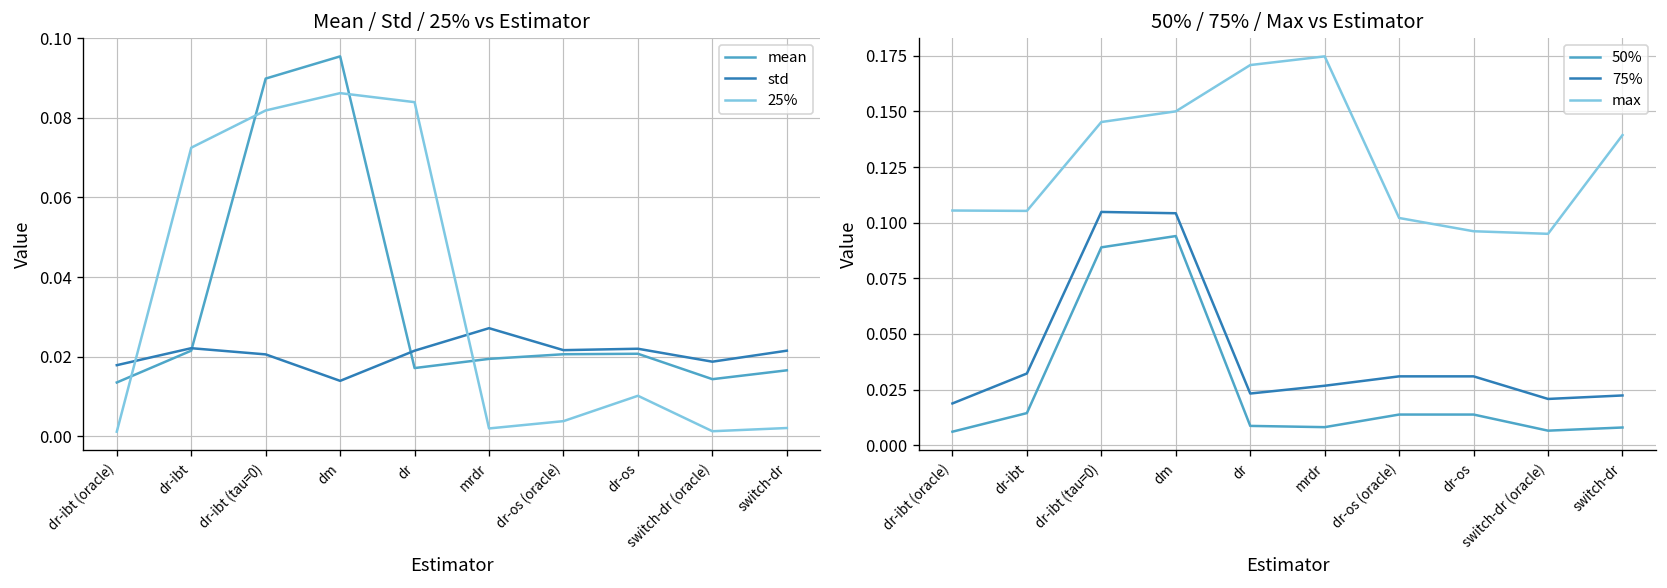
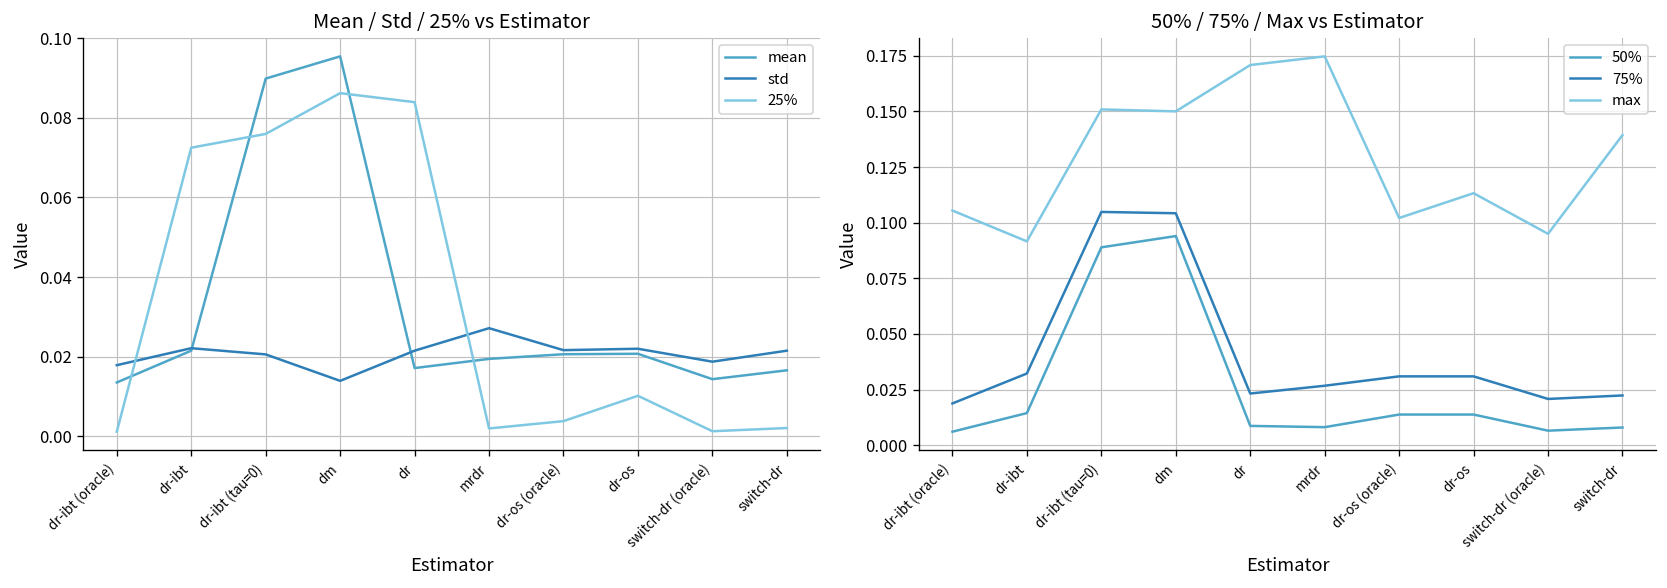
Mean / Std / 25% vs Estimator, 25%, dr-ibt (tau=0): 0.082 -> 0.076
50% / 75% / Max vs Estimator, max, dr-ibt: 0.105 -> 0.092
50% / 75% / Max vs Estimator, max, dr-ibt (tau=0): 0.145 -> 0.151
50% / 75% / Max vs Estimator, max, dr-os: 0.096 -> 0.113
